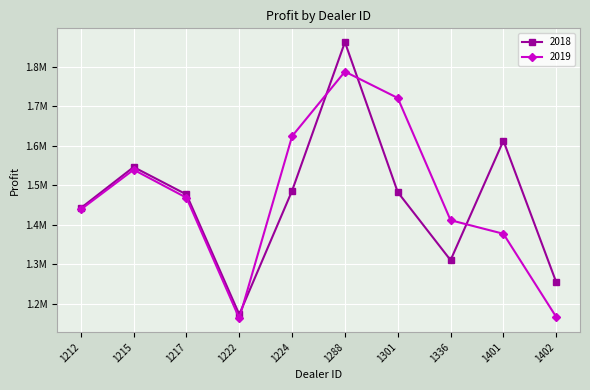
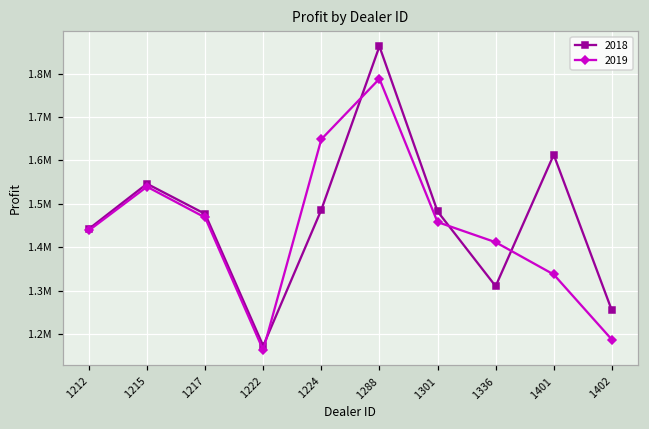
2019, 1224: 1620000 -> 1650000
2019, 1301: 1720000 -> 1460000
2019, 1401: 1380000 -> 1340000
2019, 1402: 1170000 -> 1190000
